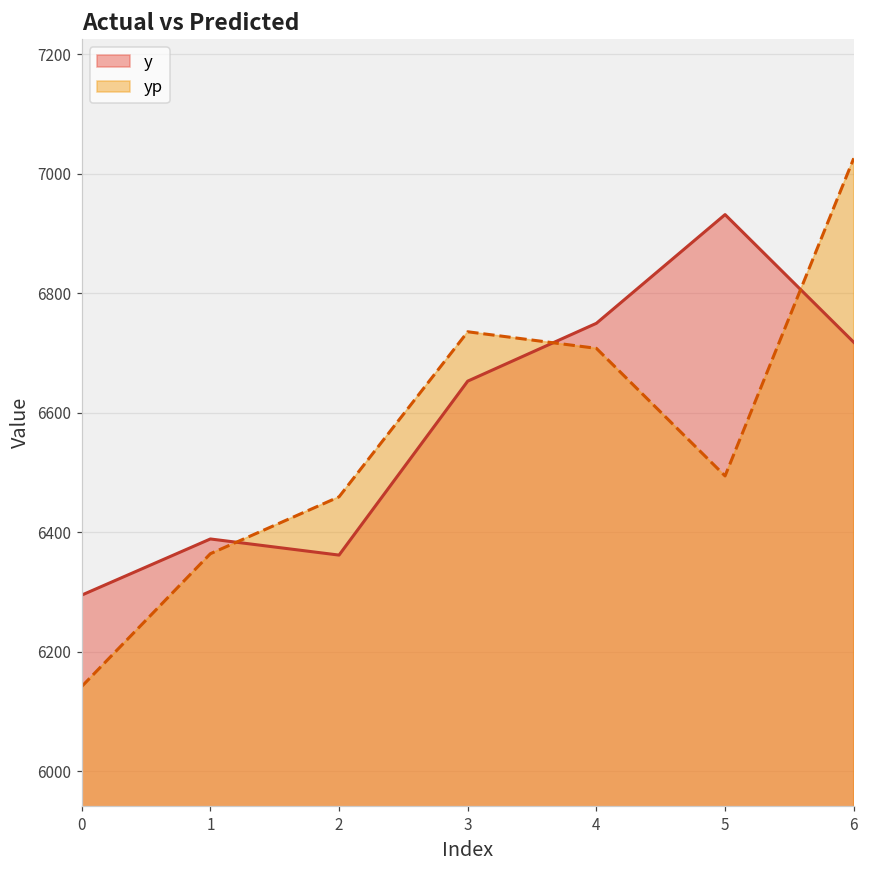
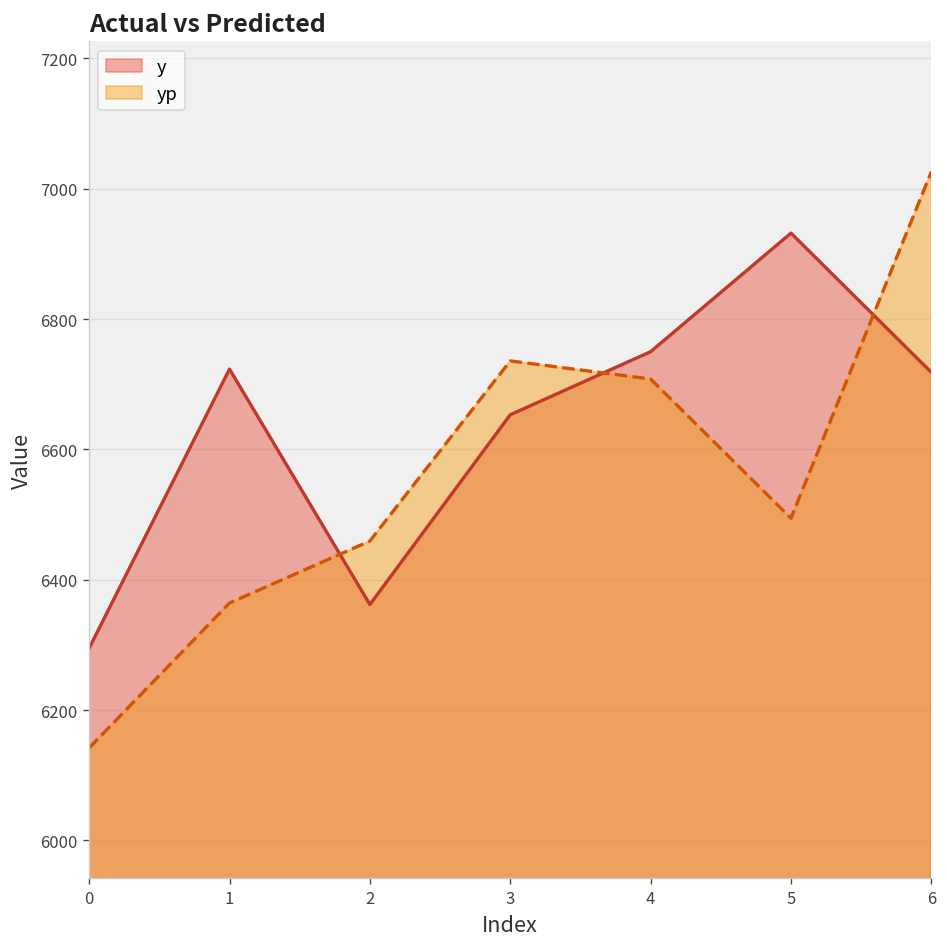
y, 1: 6390 -> 6720
